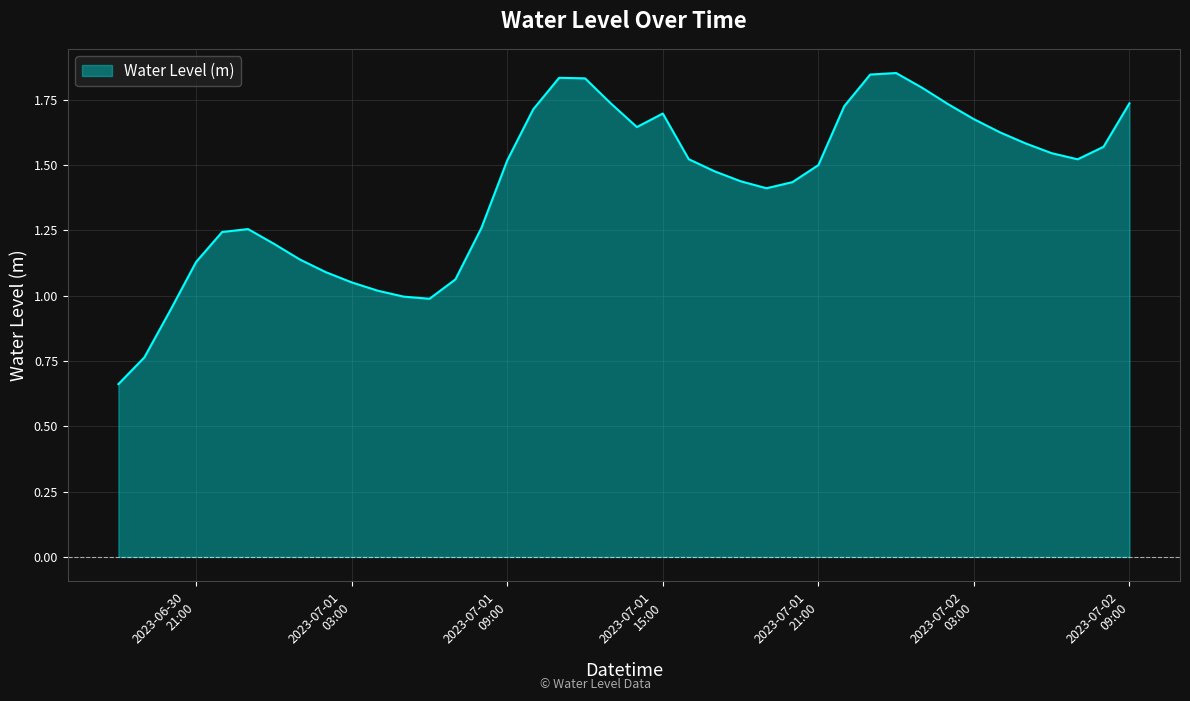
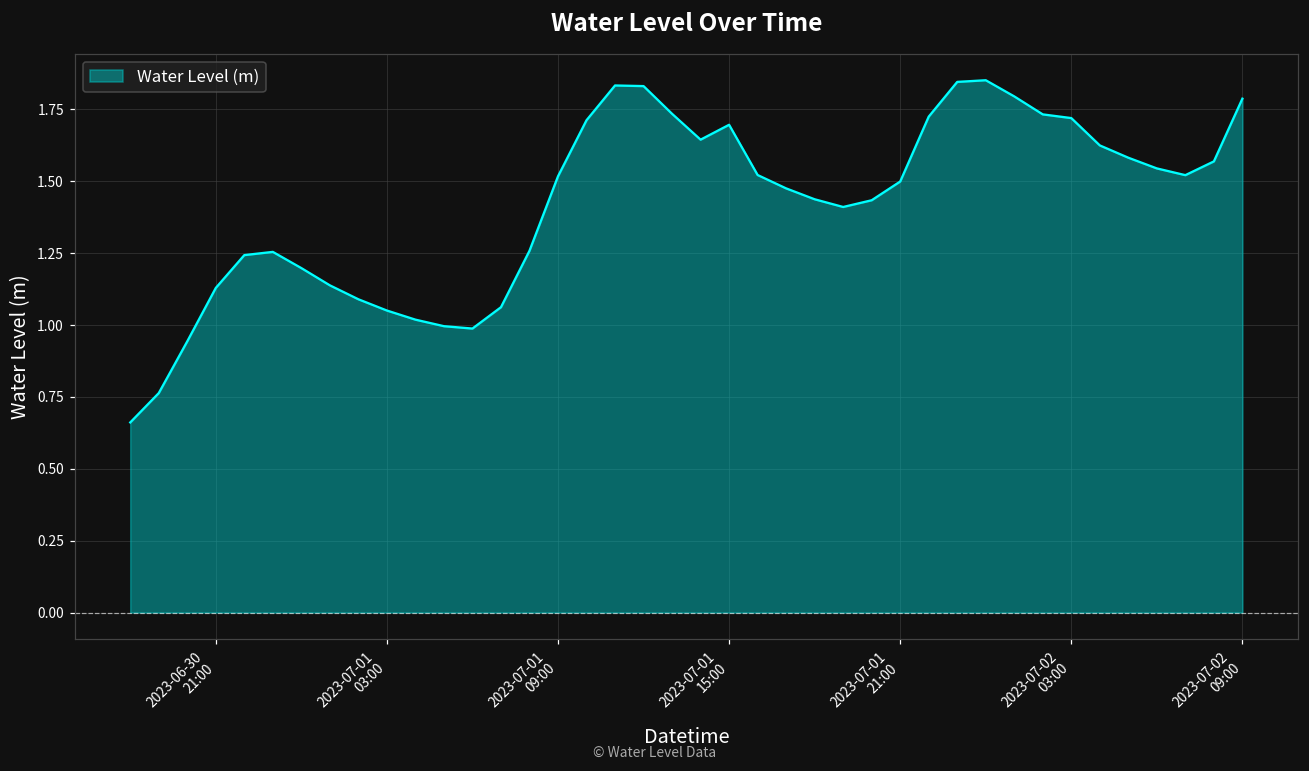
2023-07-02 03:00: 1.67 -> 1.72
2023-07-02 09:00: 1.74 -> 1.79
